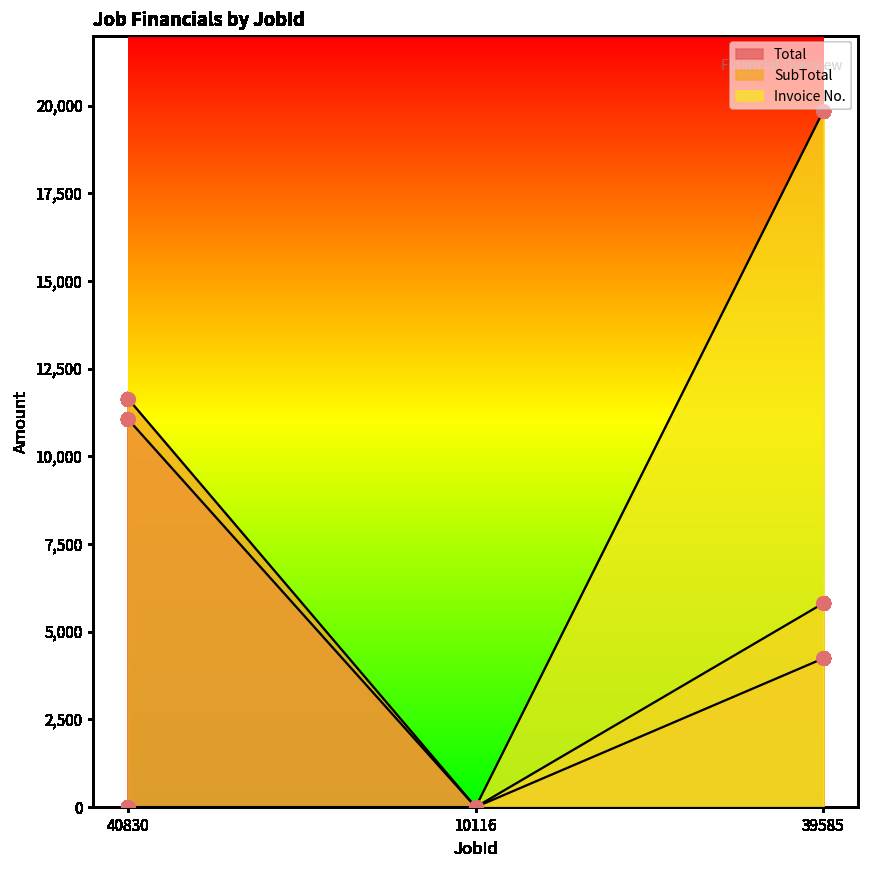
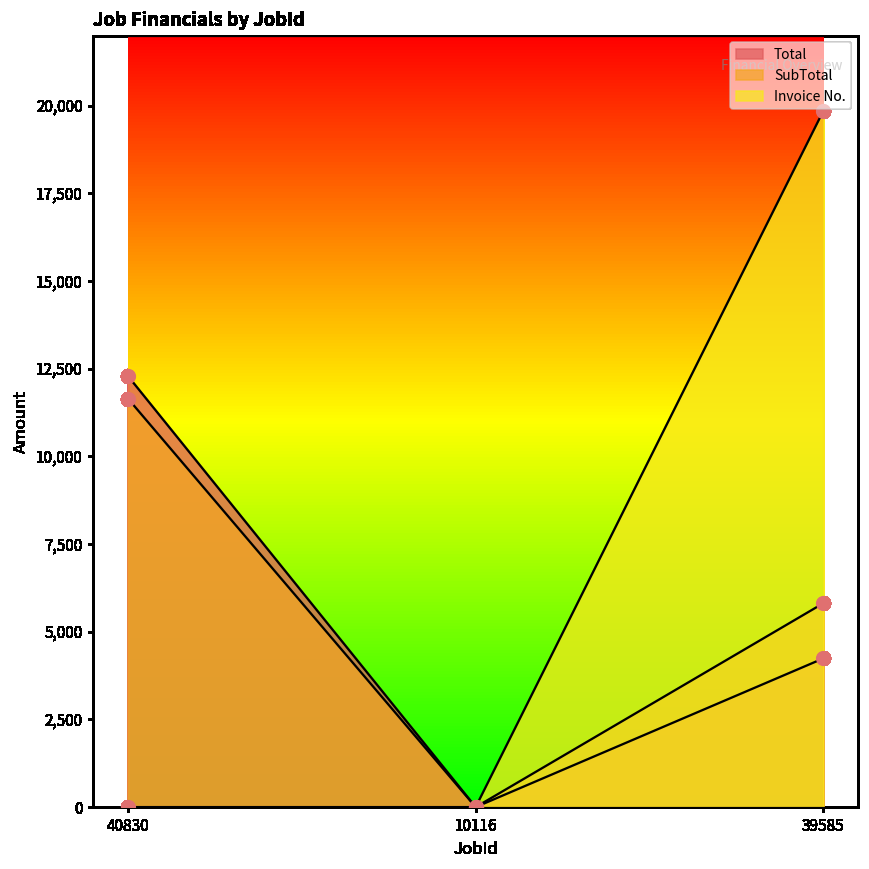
Total, 40830: 11,100 -> 12,300
